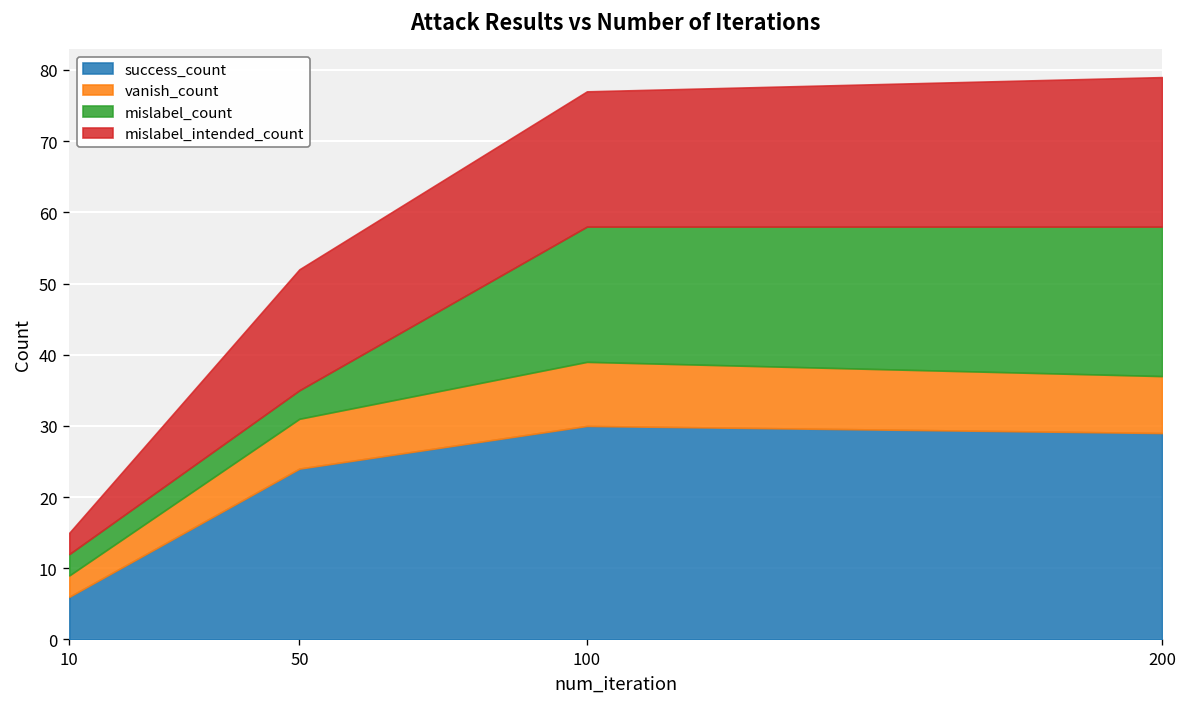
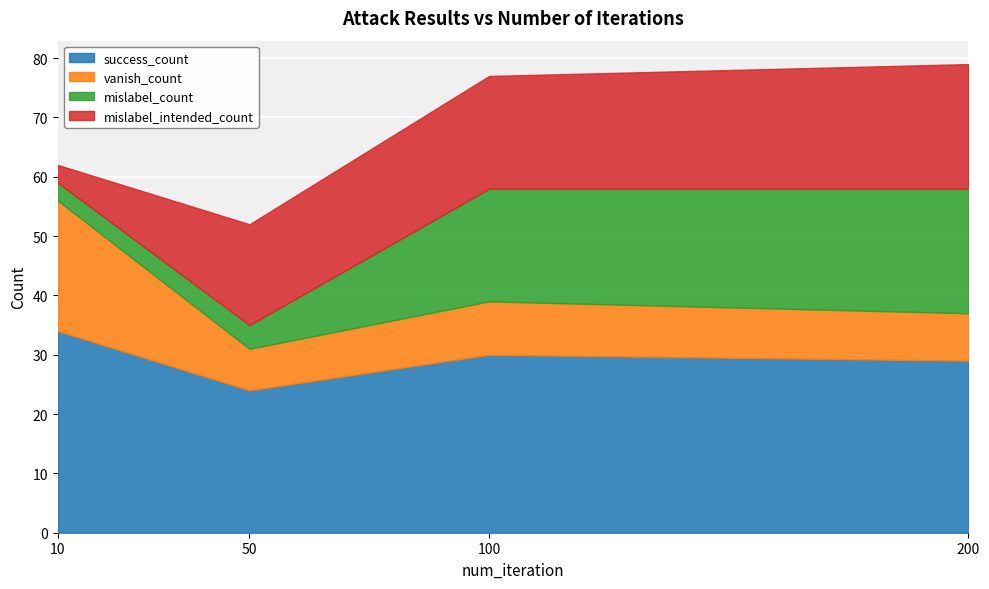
success_count, 10: 6 -> 34
vanish_count, 10: 3 -> 22
